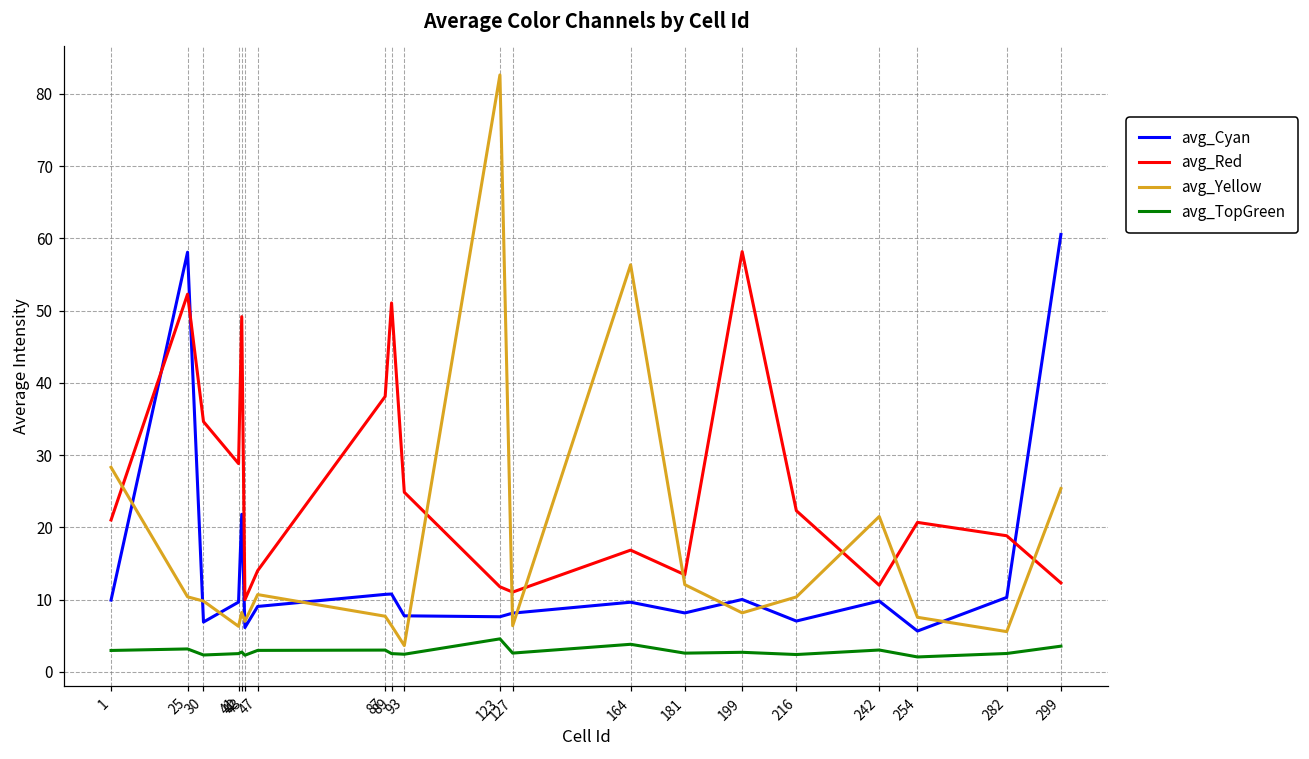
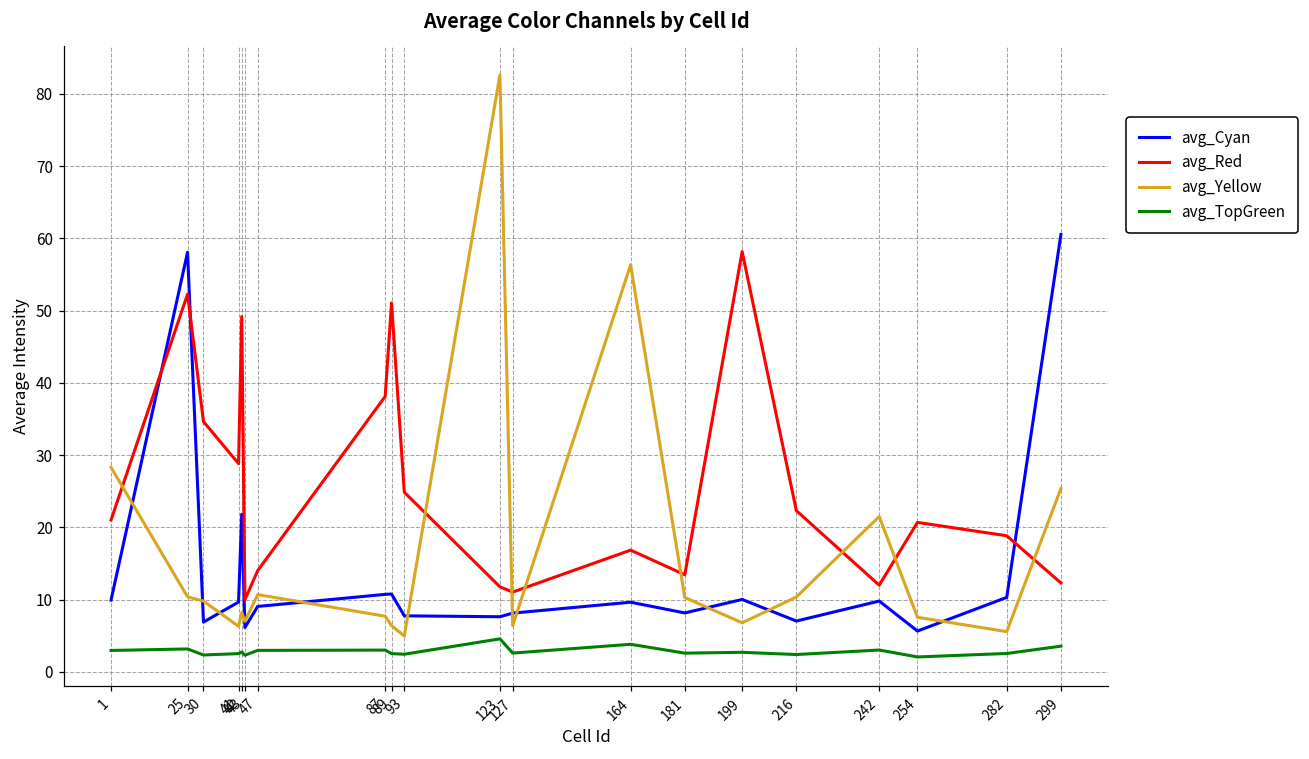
avg_Yellow, 93: 4 -> 5
avg_Yellow, 181: 12 -> 10
avg_Yellow, 199: 8 -> 7
